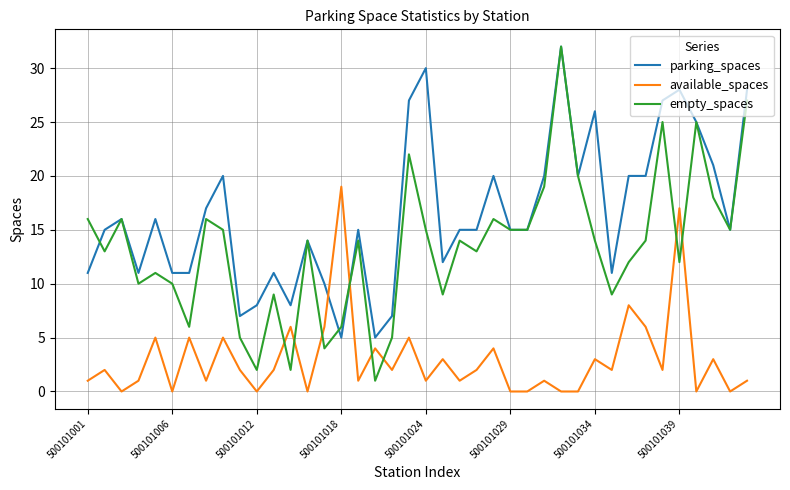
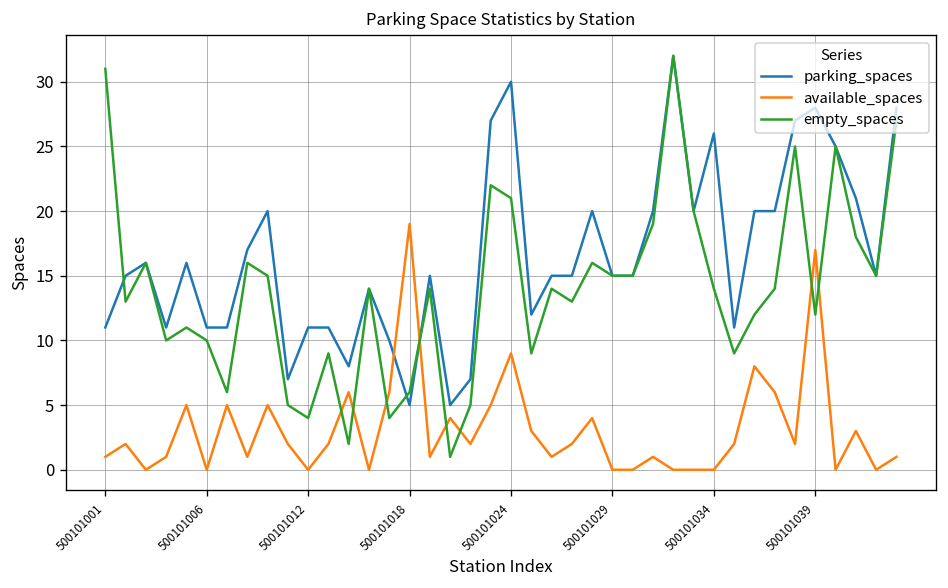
empty_spaces, 500101001: 16 -> 31
parking_spaces, 500101012: 8 -> 11
empty_spaces, 500101012: 2 -> 4
available_spaces, 500101024: 1 -> 9
empty_spaces, 500101024: 15 -> 21
available_spaces, 500101034: 3 -> 0
